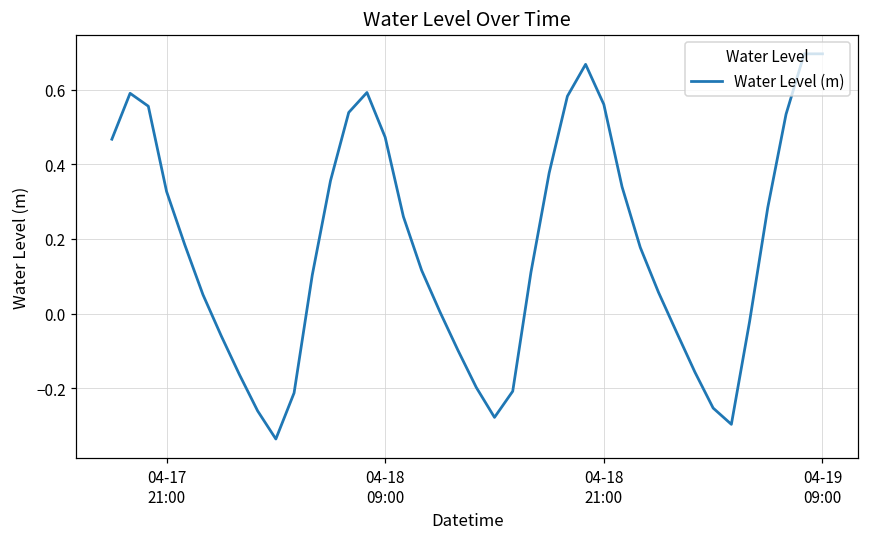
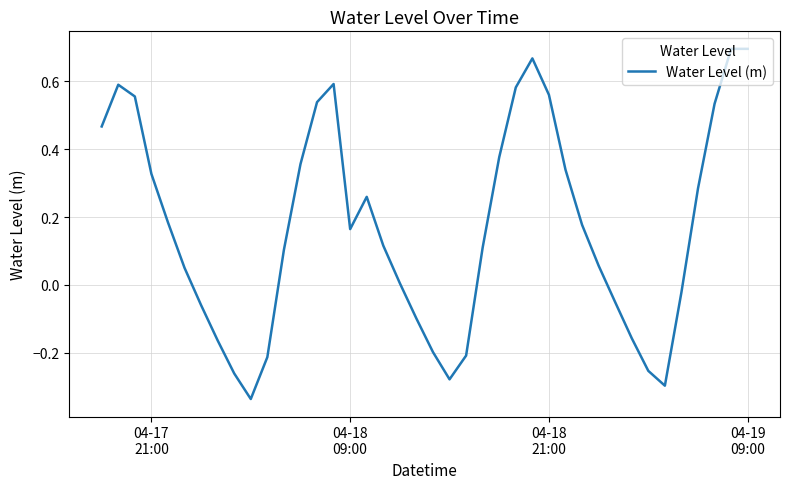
04-18 09:00: 0.47 -> 0.16
